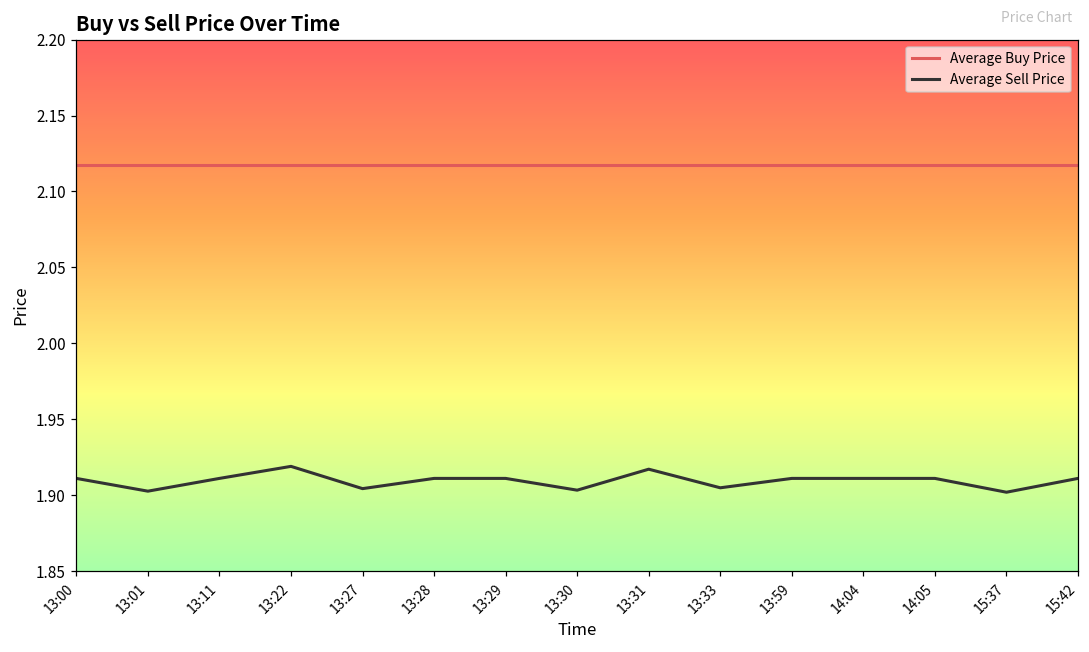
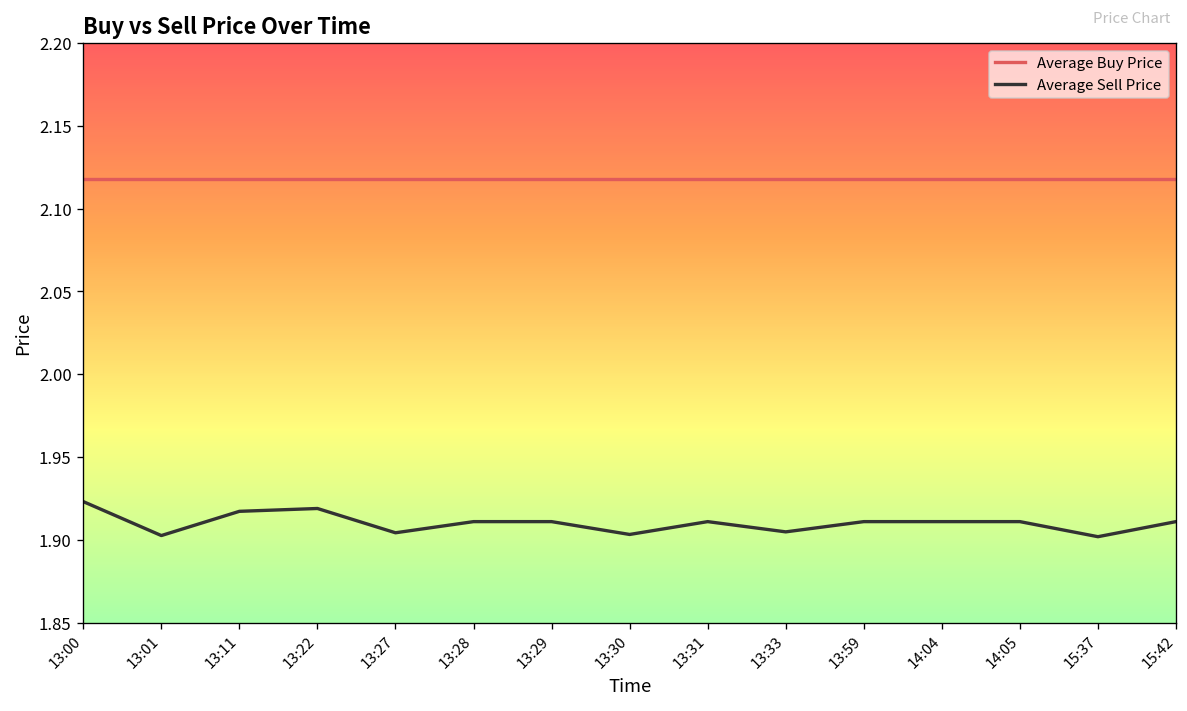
Average Sell Price, 13:00: 1.911 -> 1.923
Average Sell Price, 13:11: 1.911 -> 1.917
Average Sell Price, 13:31: 1.917 -> 1.911
